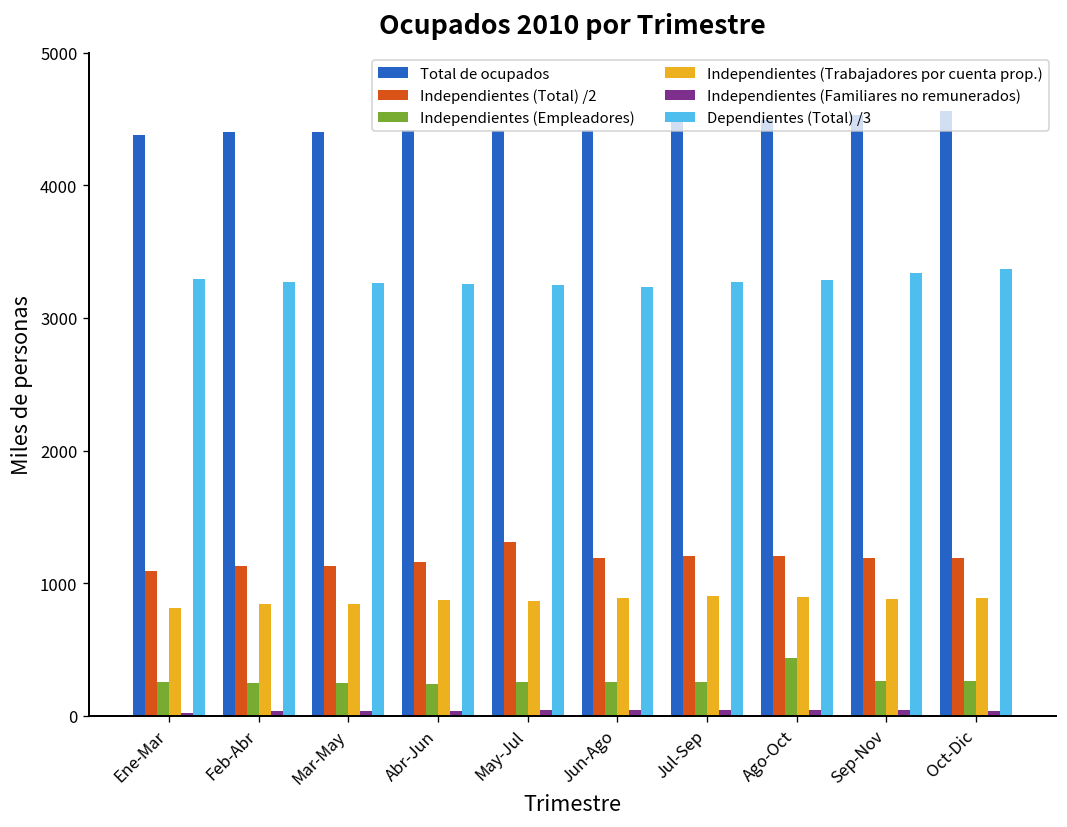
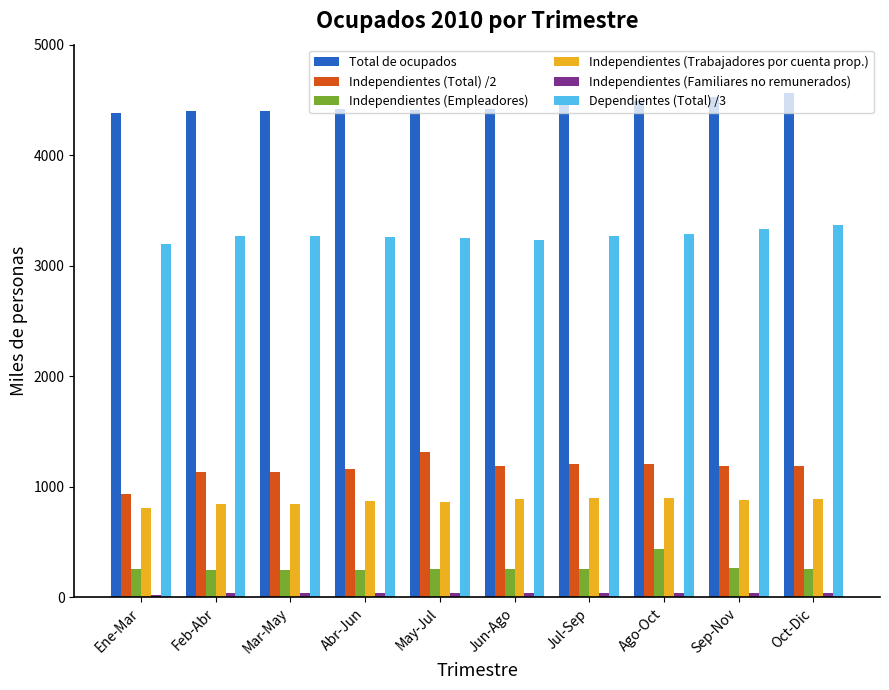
Independientes (Total) /2, Ene-Mar: 1090 -> 930
Dependientes (Total) /3, Ene-Mar: 3290 -> 3200
